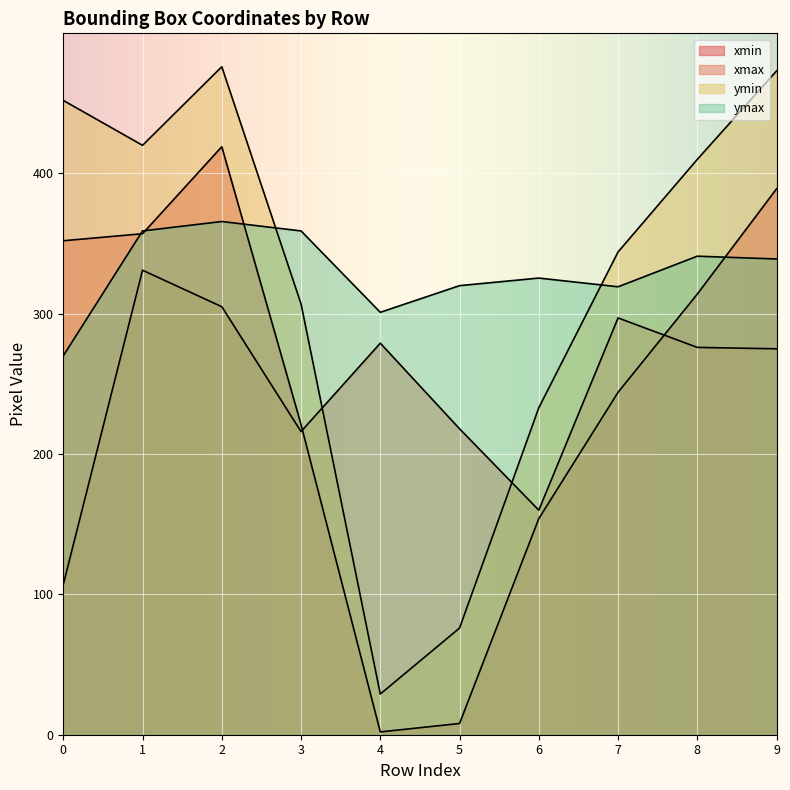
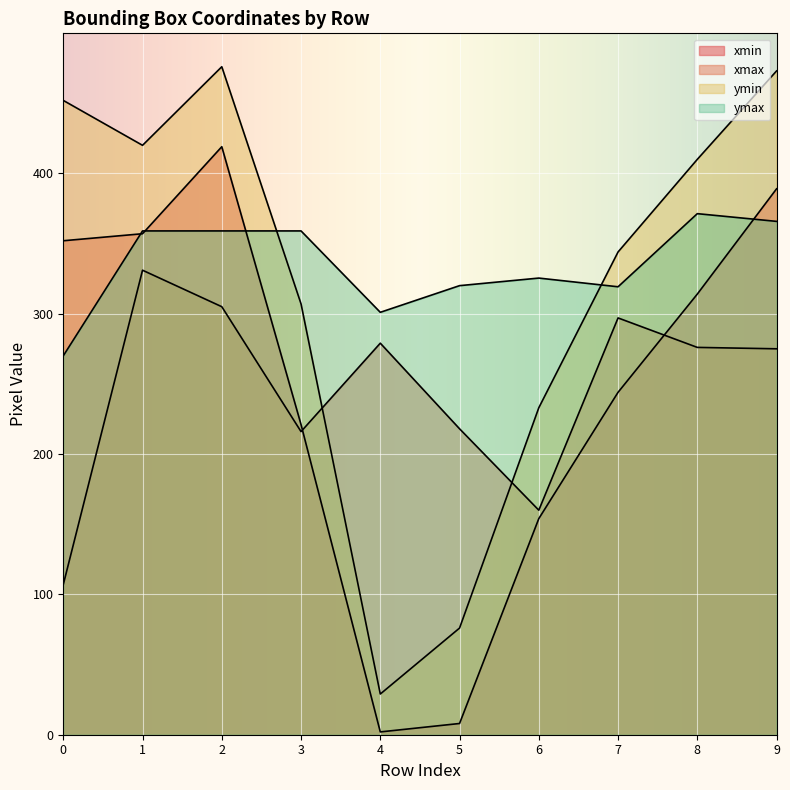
ymax, 2: 366 -> 359
ymax, 8: 341 -> 371
ymax, 9: 339 -> 366
